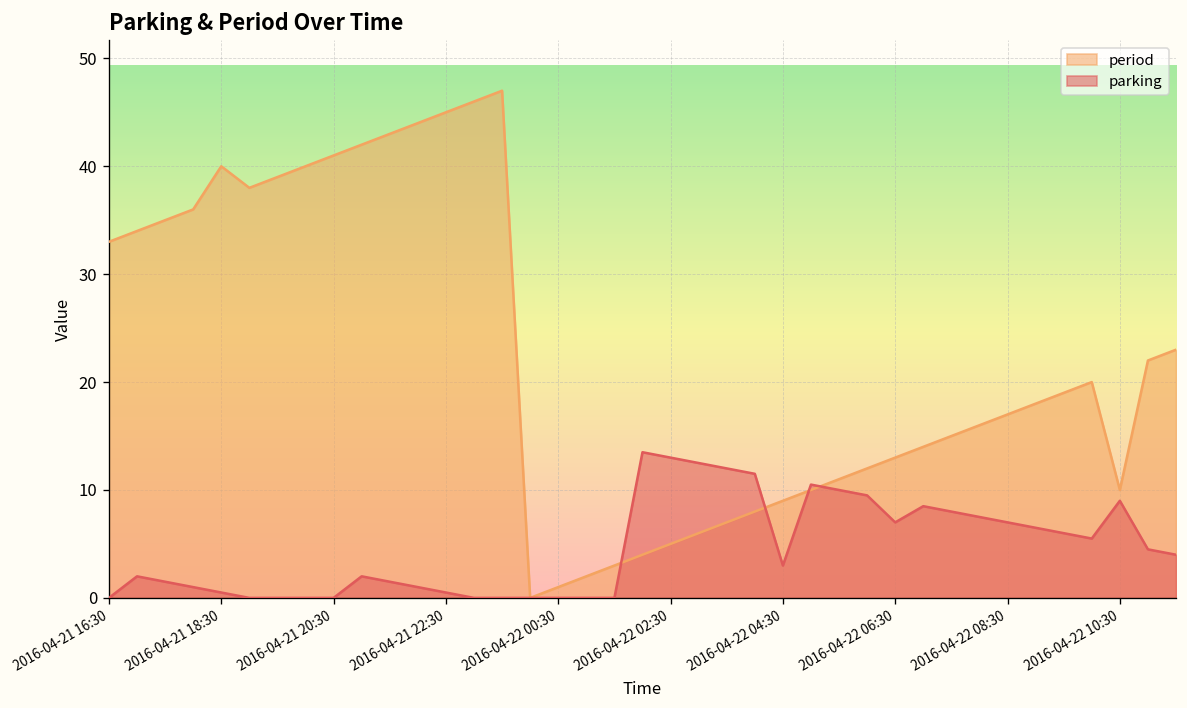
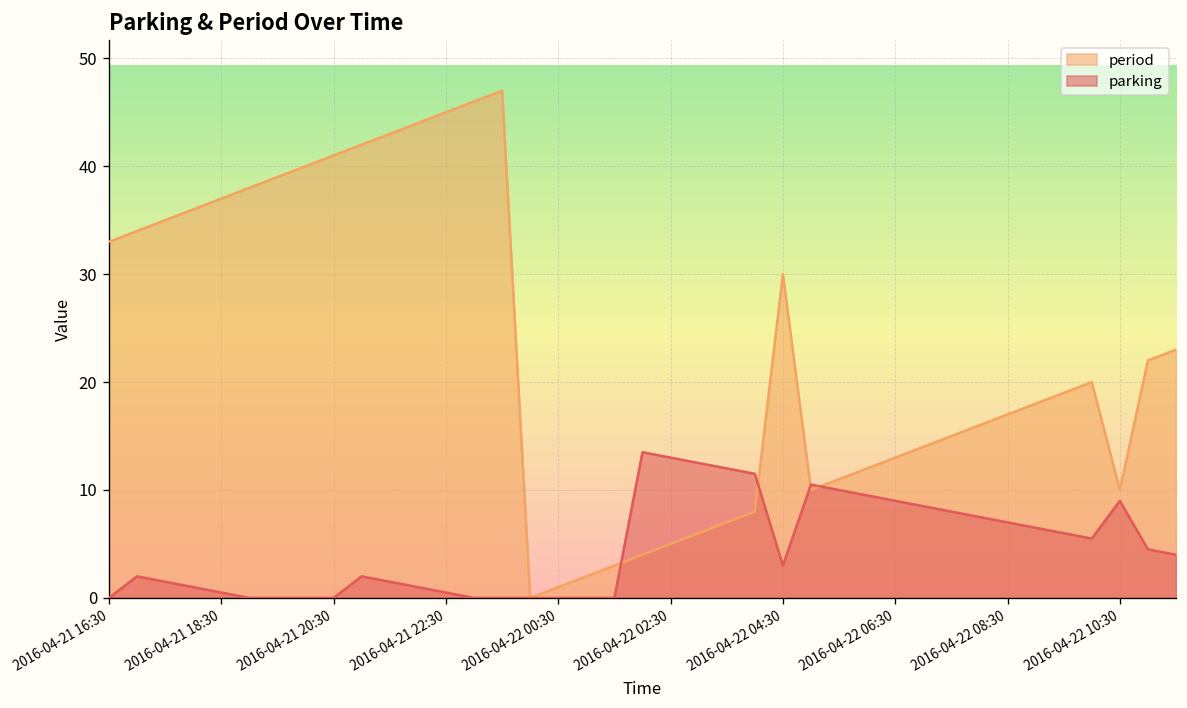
period, 2016-04-21 18:30: 40 -> 37
period, 2016-04-22 04:30: 9 -> 30
parking, 2016-04-22 06:30: 7 -> 9
